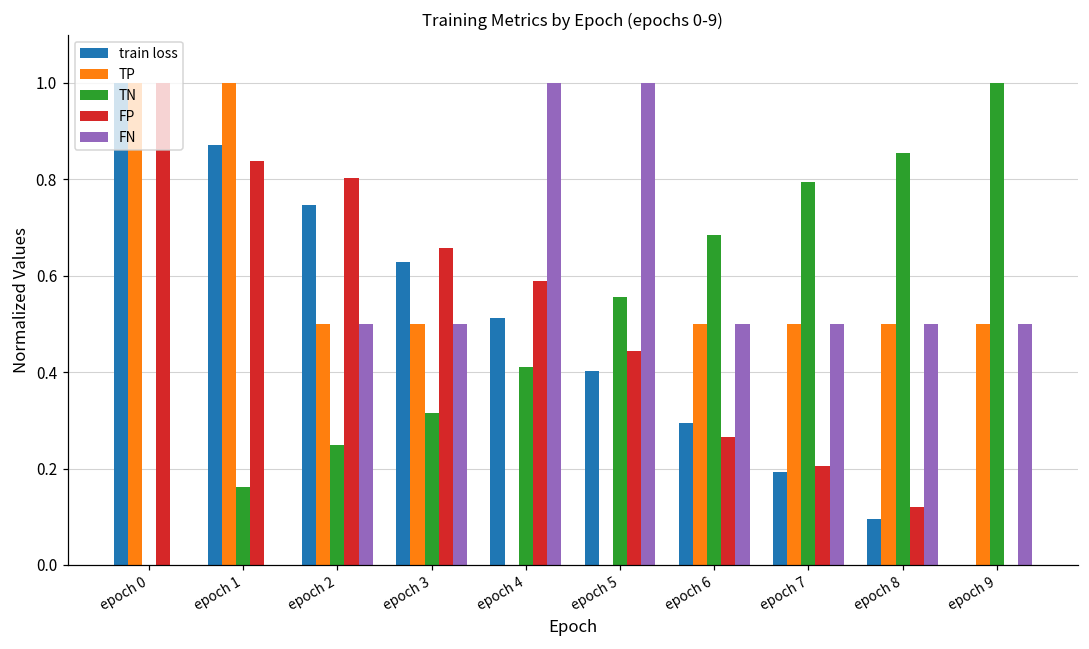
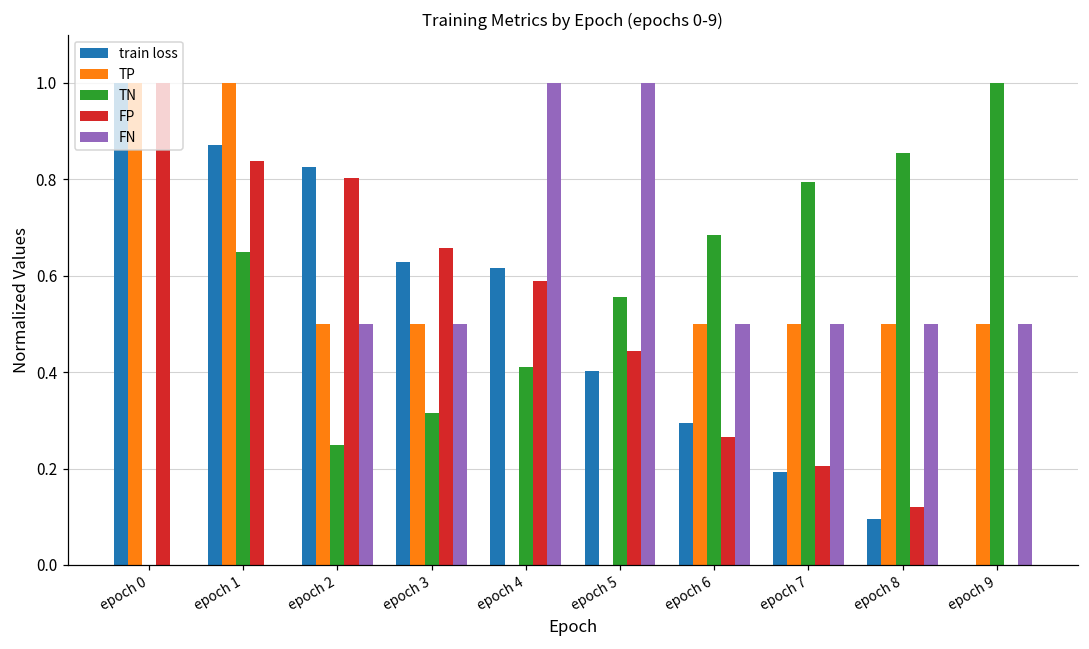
TN, epoch 1: 0.16 -> 0.65
train loss, epoch 2: 0.75 -> 0.83
train loss, epoch 4: 0.51 -> 0.62
